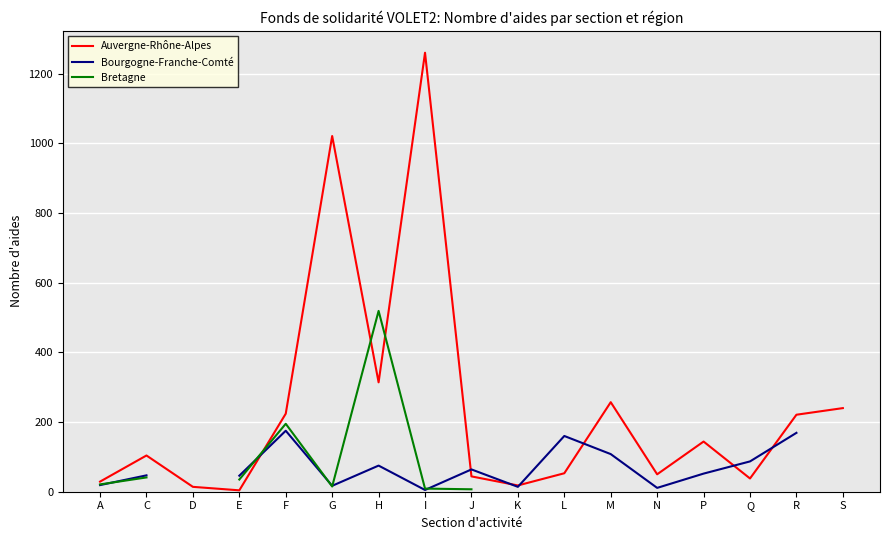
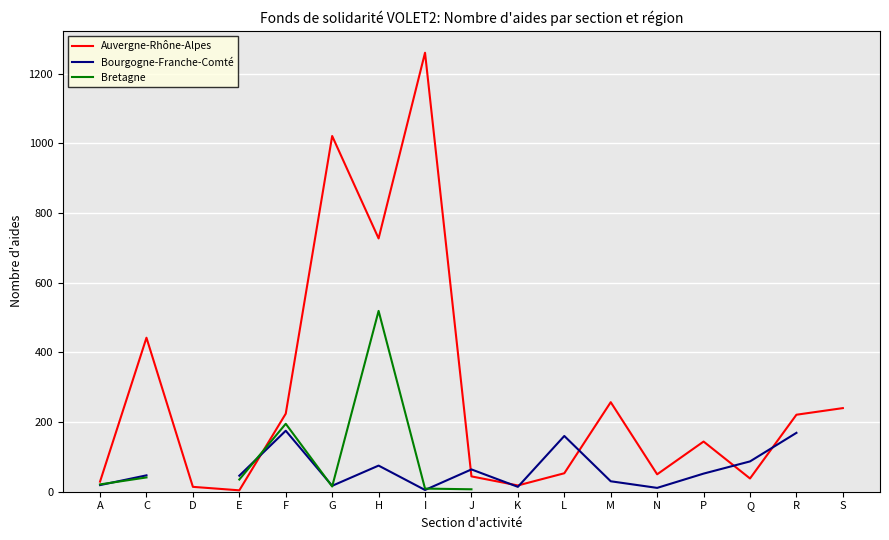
Auvergne-Rhône-Alpes, C: 100 -> 440
Auvergne-Rhône-Alpes, H: 310 -> 730
Bourgogne-Franche-Comté, M: 110 -> 30
